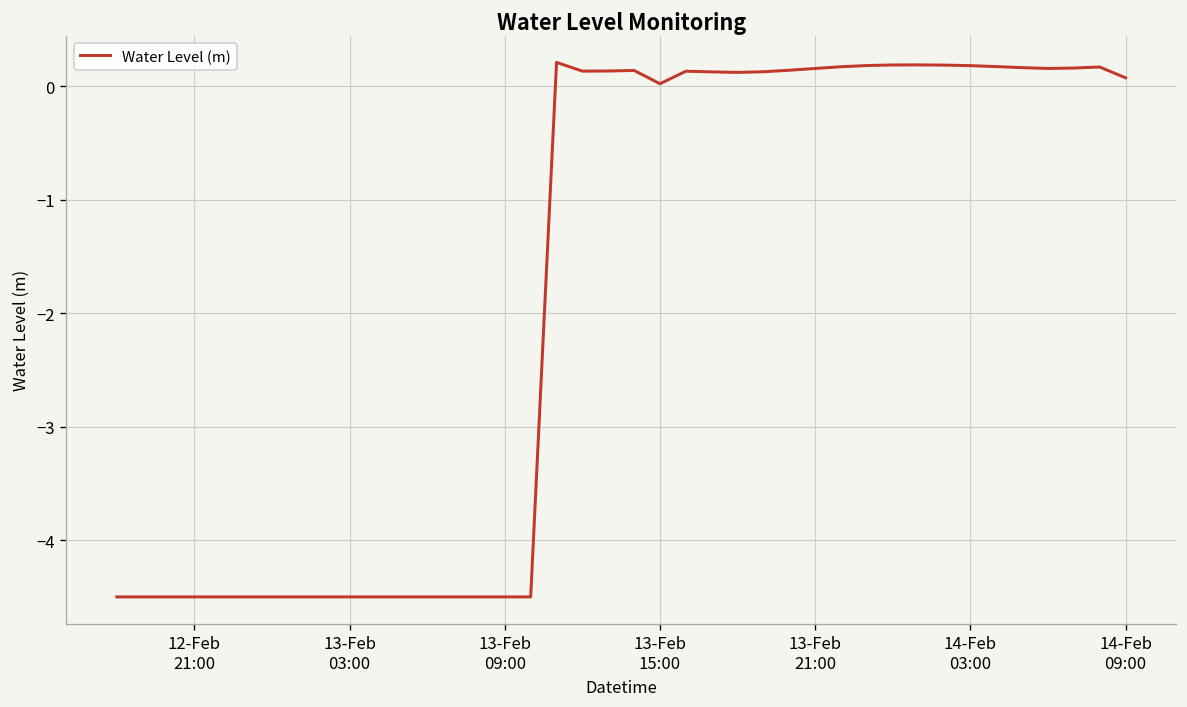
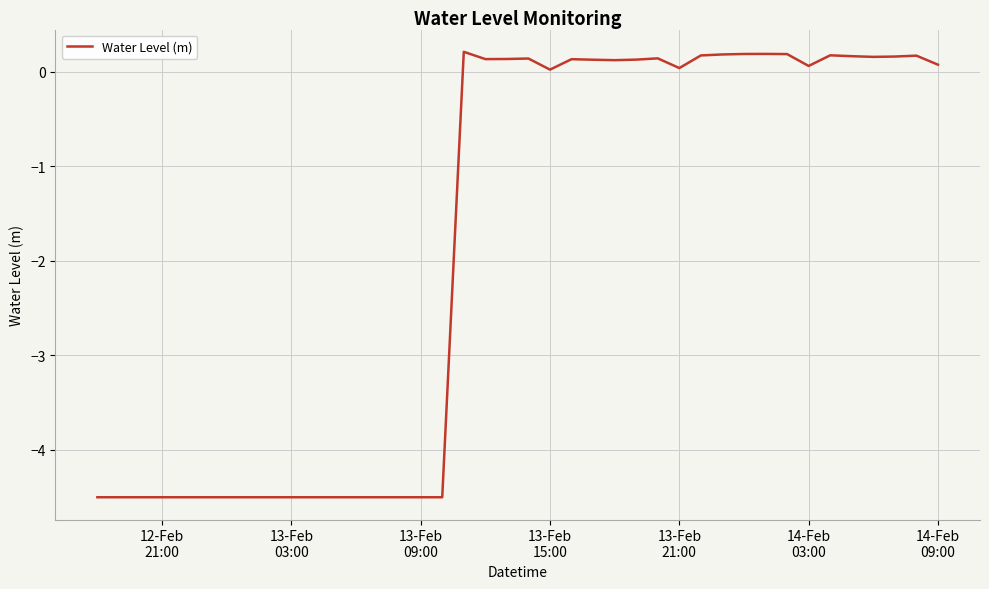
13-Feb 21:00: 0.2 -> 0.0
14-Feb 03:00: 0.2 -> 0.1
